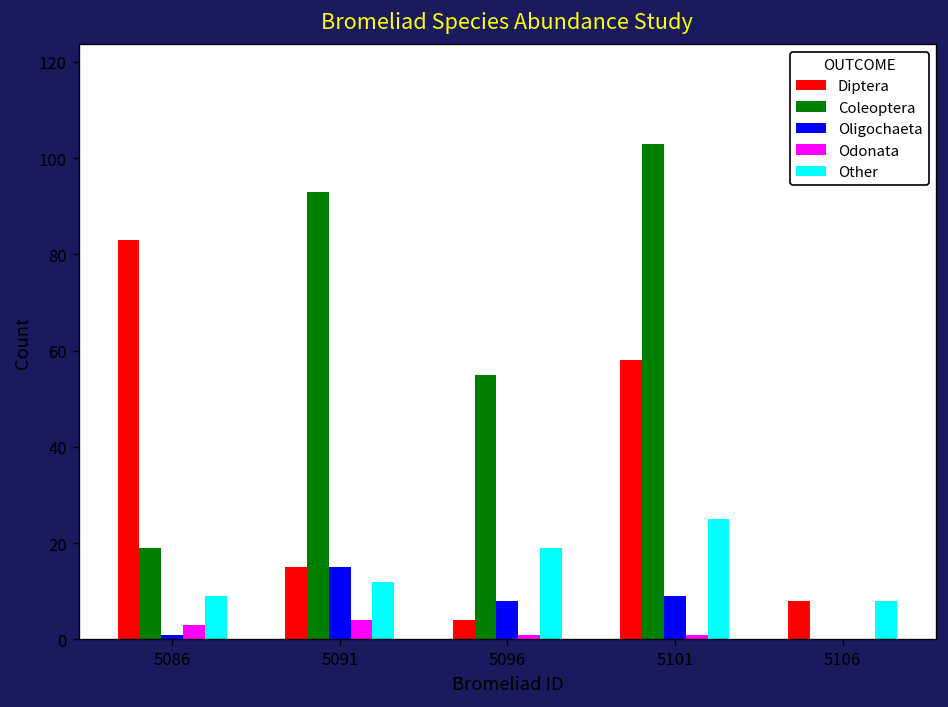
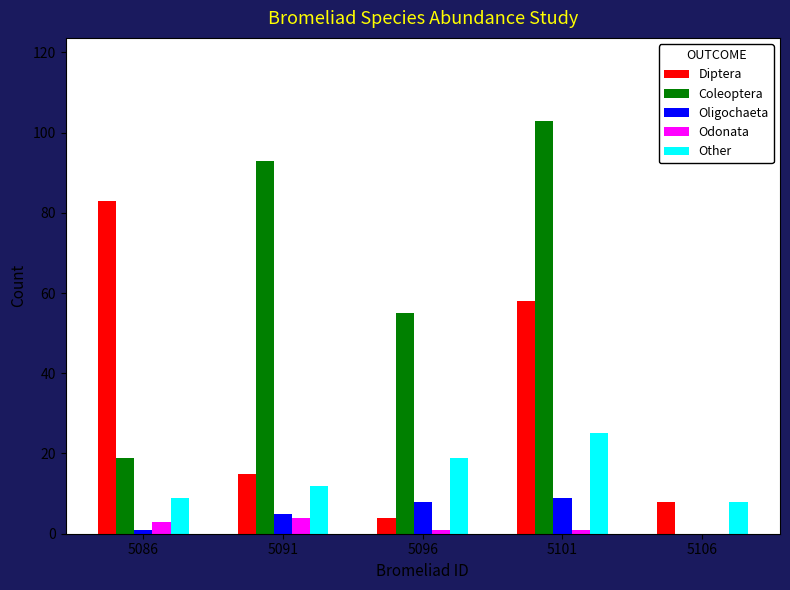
Oligochaeta, 5091: 15 -> 5
